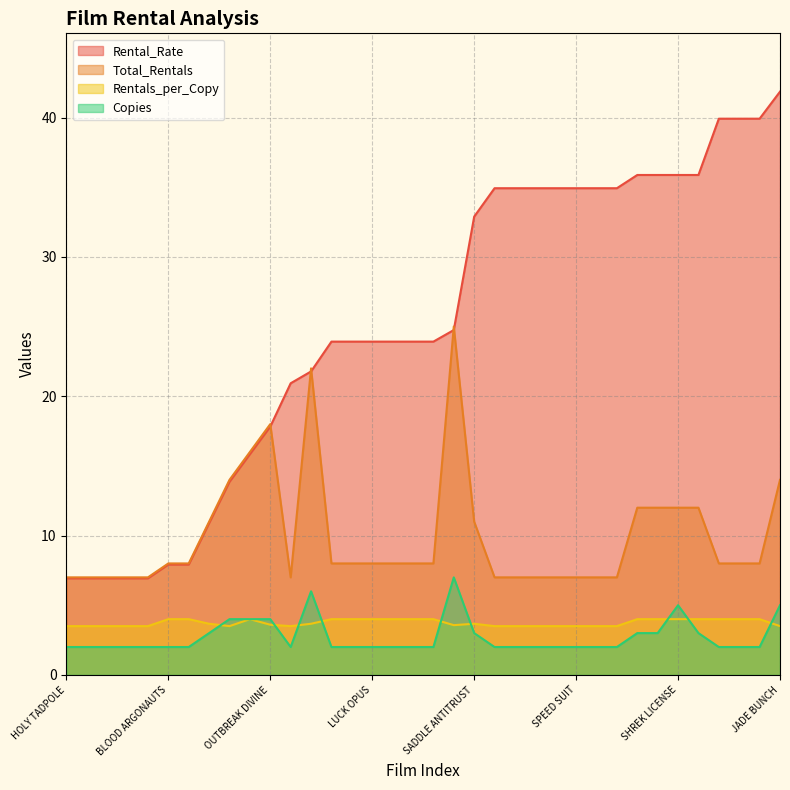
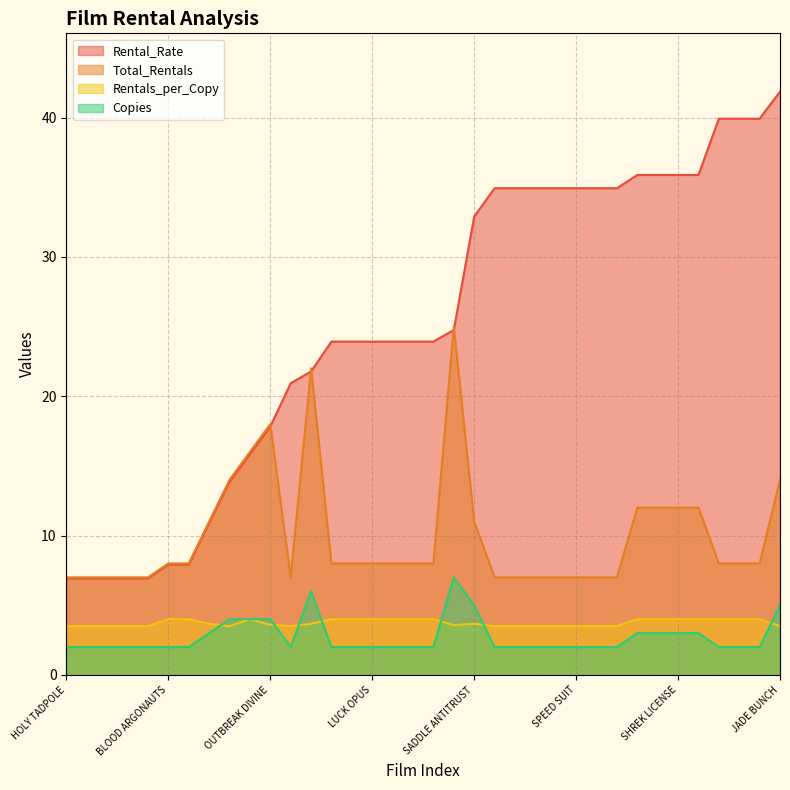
Copies, SADDLE ANTITRUST: 3 -> 5
Copies, SHREK LICENSE: 5 -> 3
